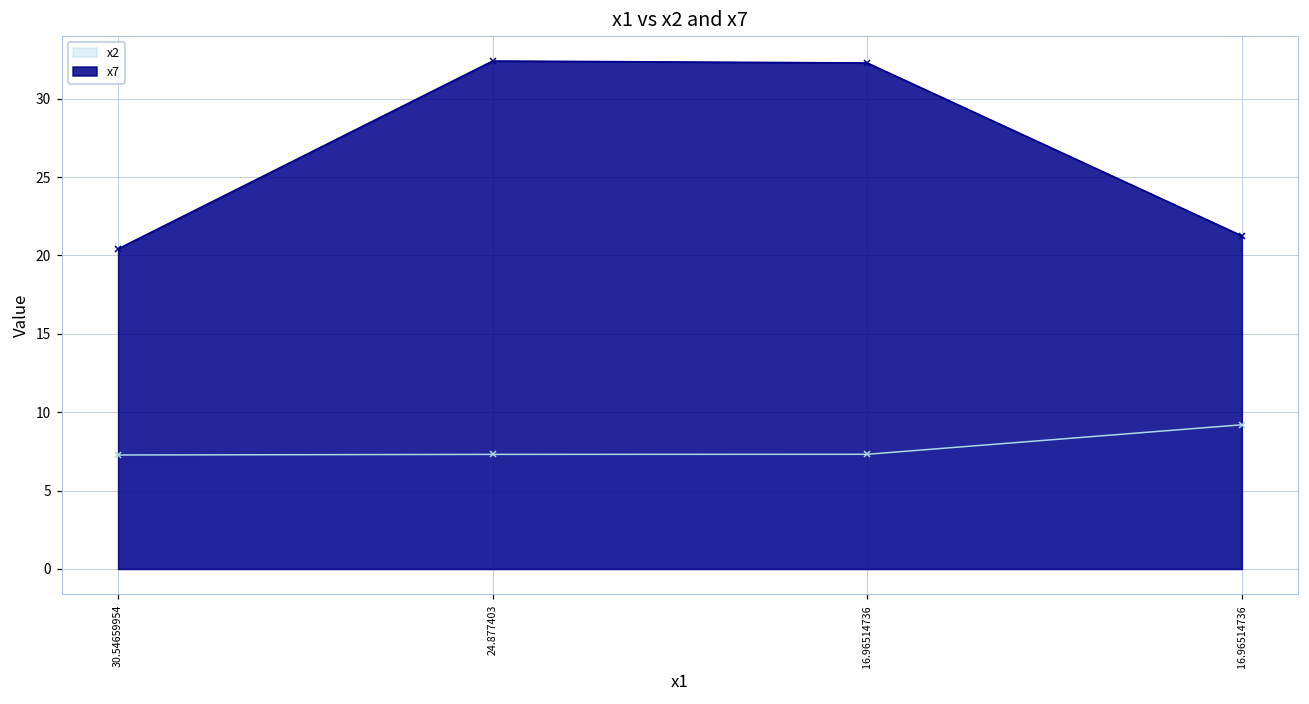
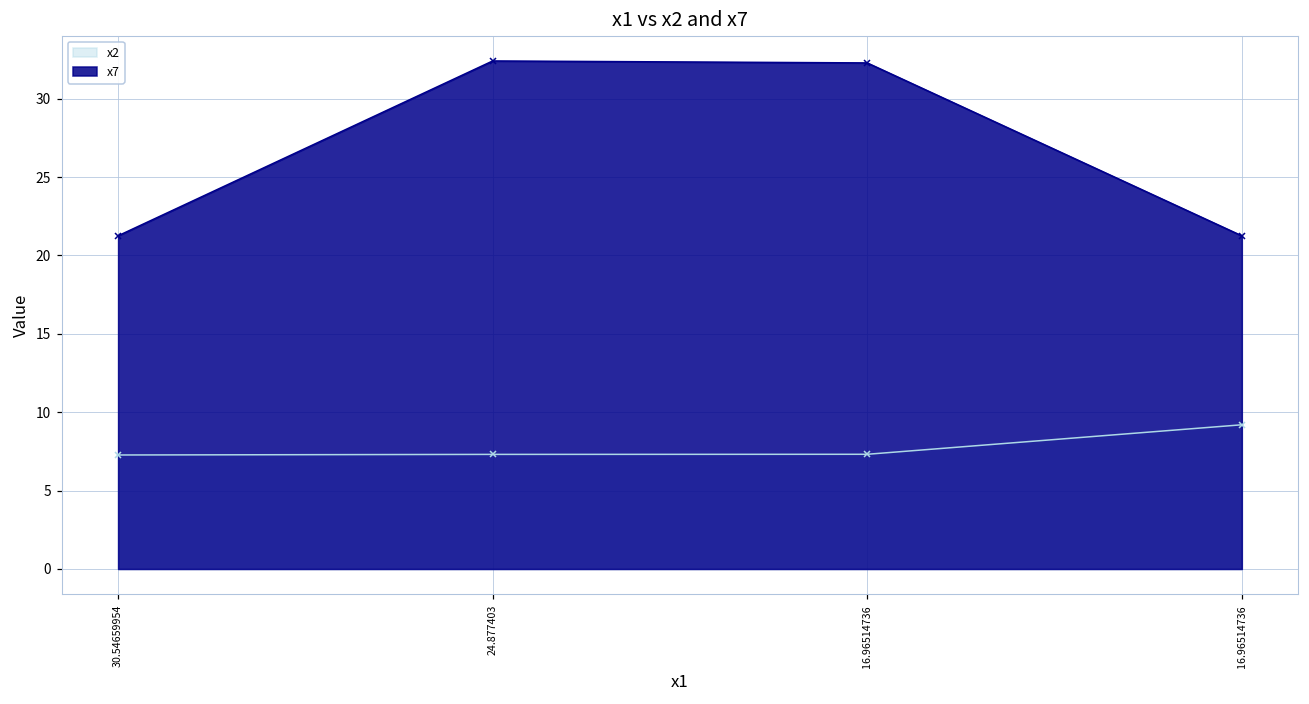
x7, 30.54659954: 20.4 -> 21.3
